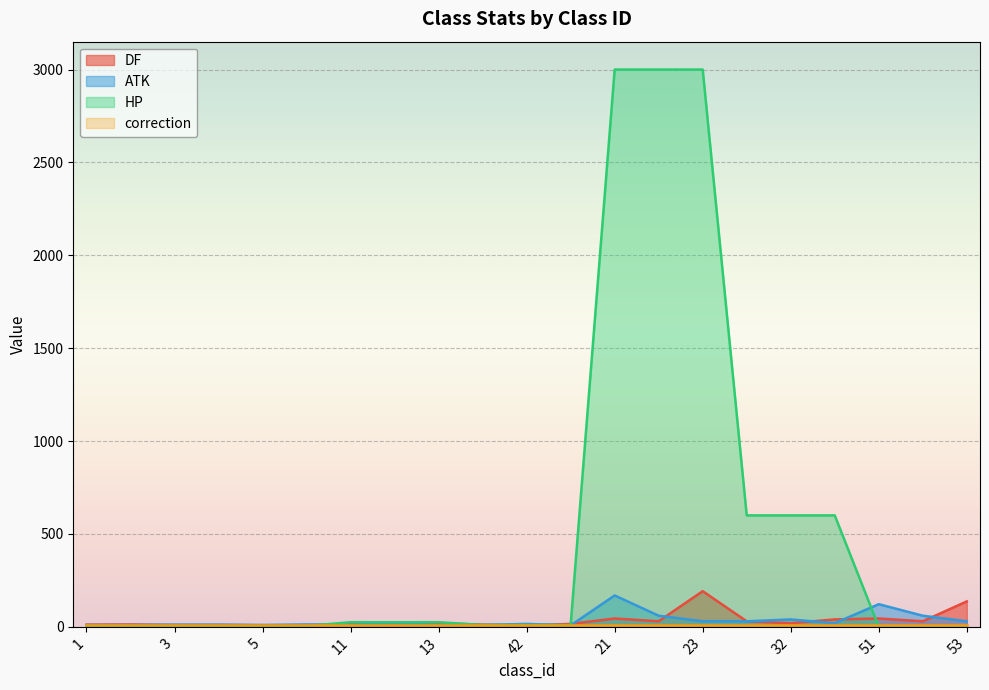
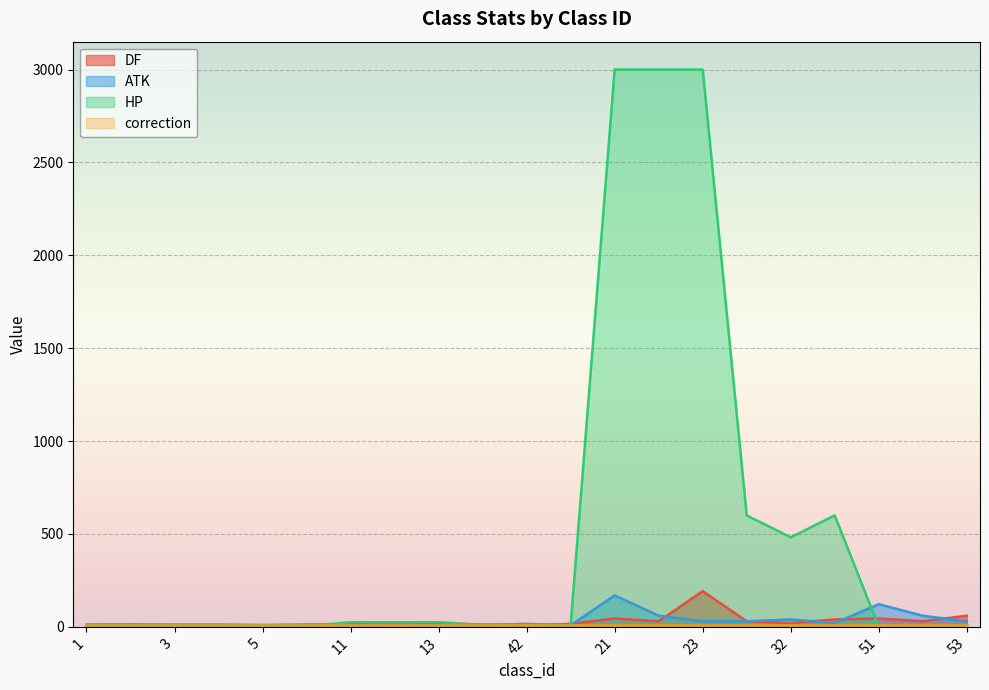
HP, 32: 600 -> 480
DF, 53: 140 -> 60
